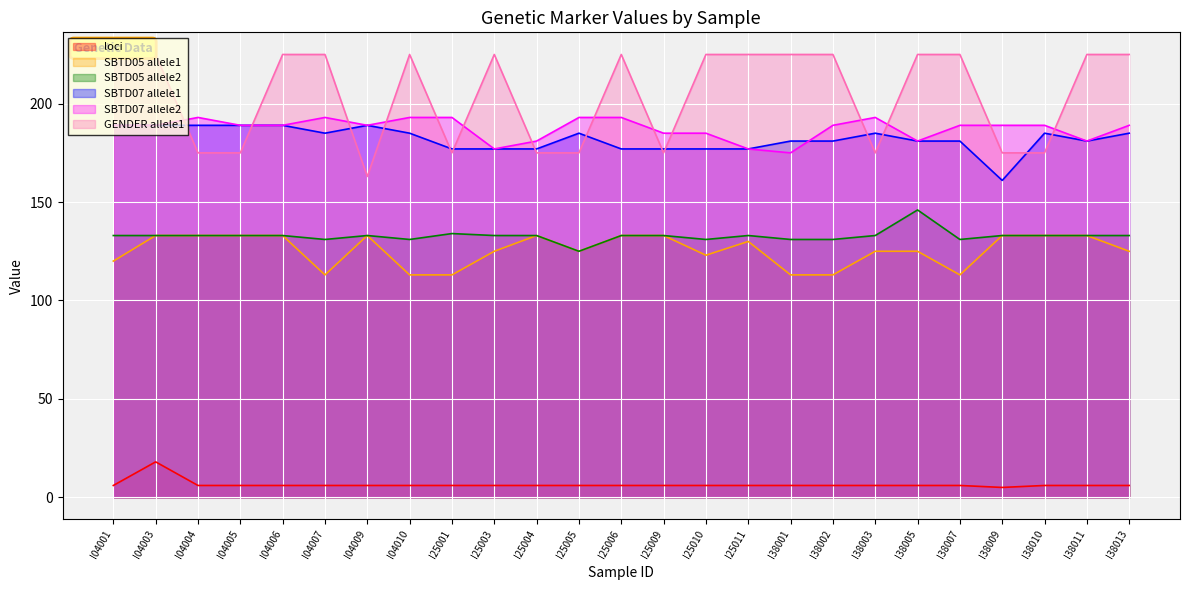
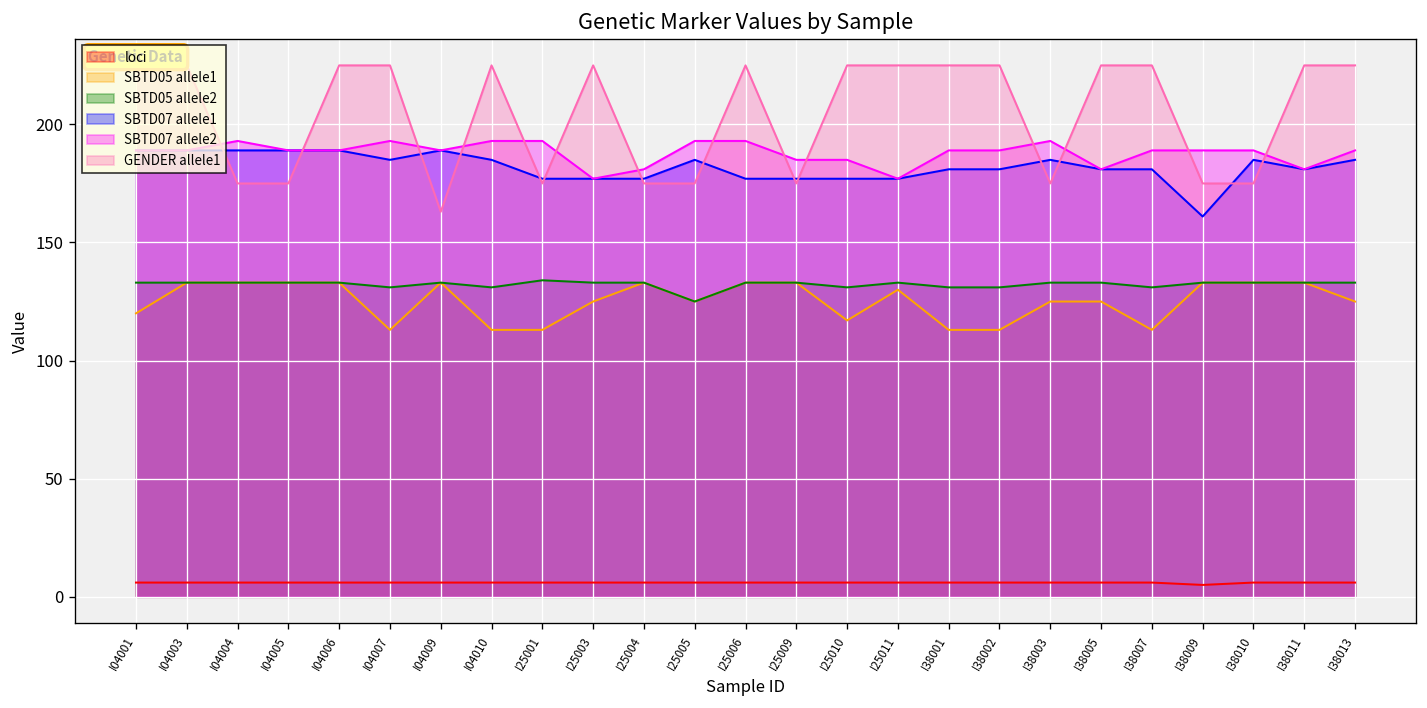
loci, I04003: 18 -> 6
SBTD05 allele1, I25010: 123 -> 117
SBTD07 allele2, I38001: 175 -> 189
SBTD05 allele2, I38005: 146 -> 133
